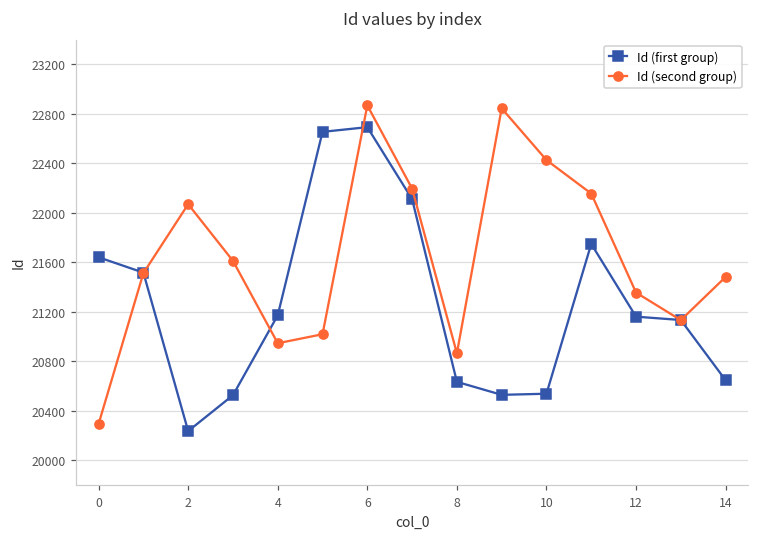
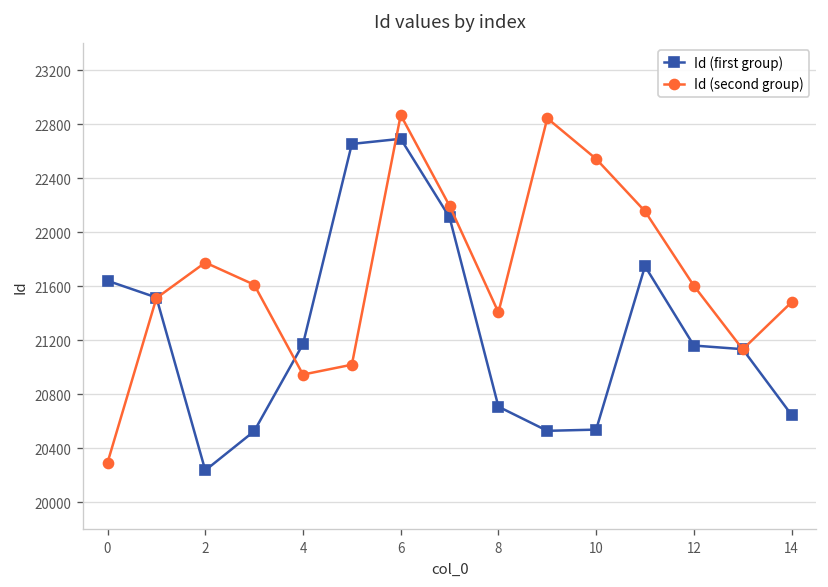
Id (second group), 2: 22070 -> 21780
Id (first group), 8: 20630 -> 20710
Id (second group), 8: 20860 -> 21410
Id (second group), 10: 22430 -> 22540
Id (second group), 12: 21360 -> 21600
